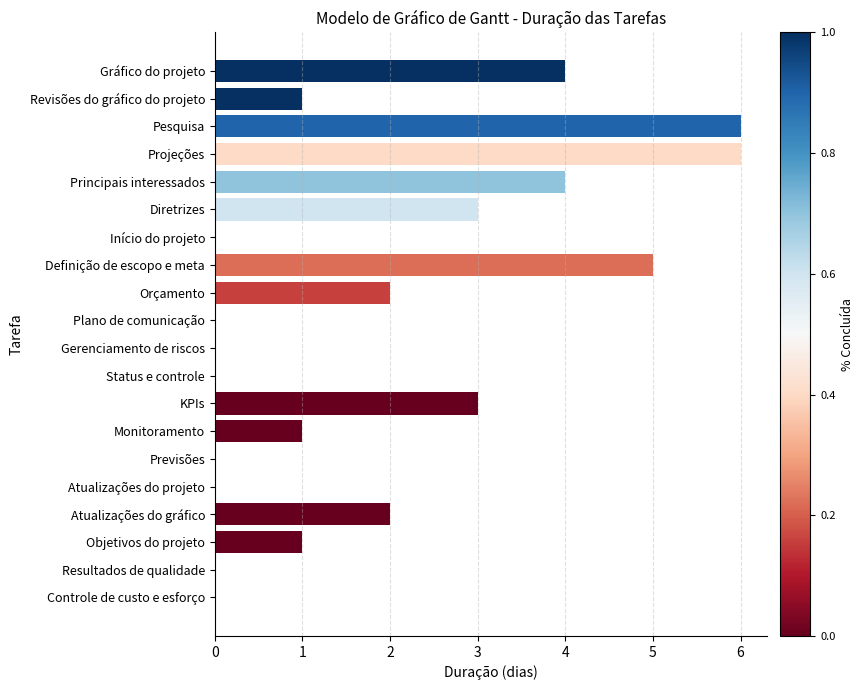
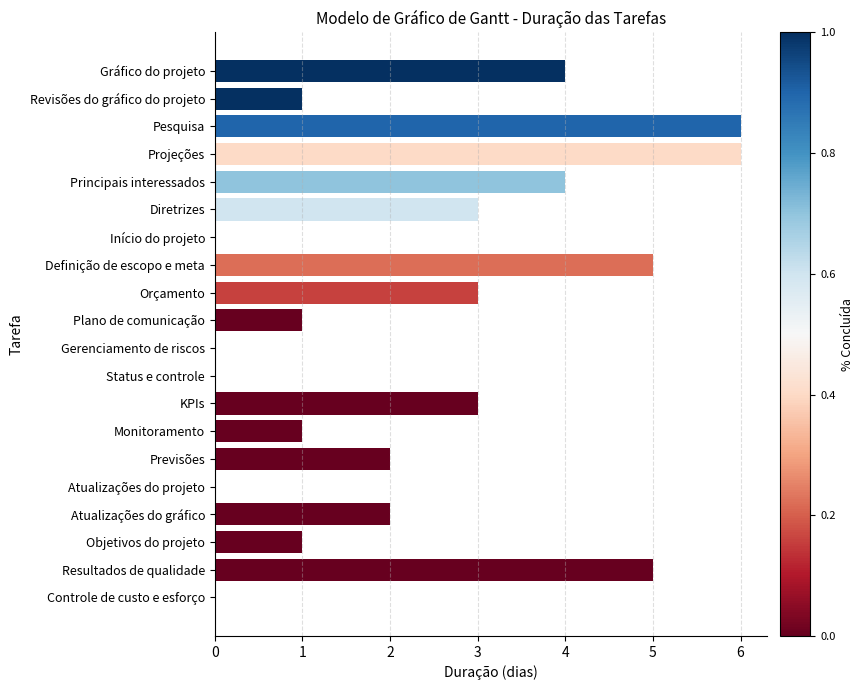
Orçamento: 2 -> 3
Plano de comunicação: 0 -> 1
Previsões: 0 -> 2
Resultados de qualidade: 0 -> 5
